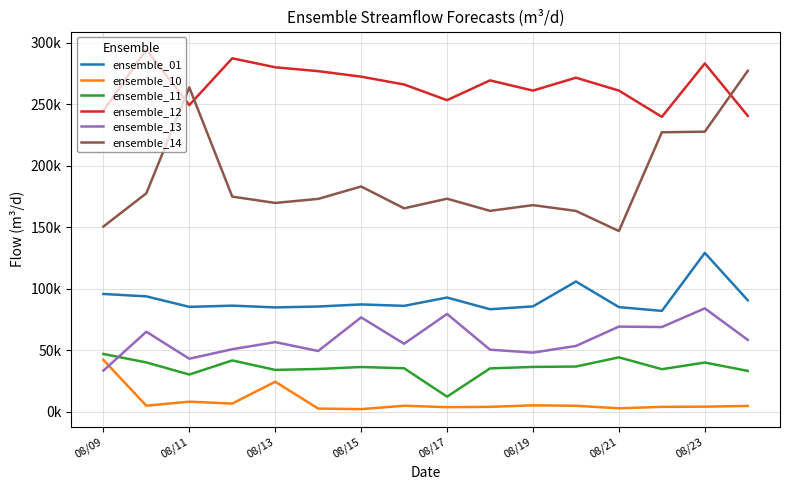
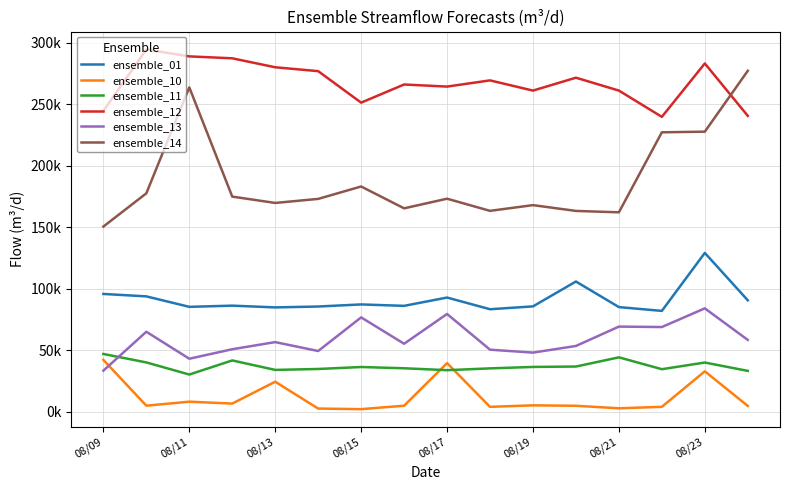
ensemble_12, 08/11: 249000 -> 289000
ensemble_12, 08/15: 273000 -> 251000
ensemble_10, 08/17: 4000 -> 40000
ensemble_11, 08/17: 12000 -> 34000
ensemble_12, 08/17: 253000 -> 264000
ensemble_14, 08/21: 147000 -> 162000
ensemble_10, 08/23: 4000 -> 33000
